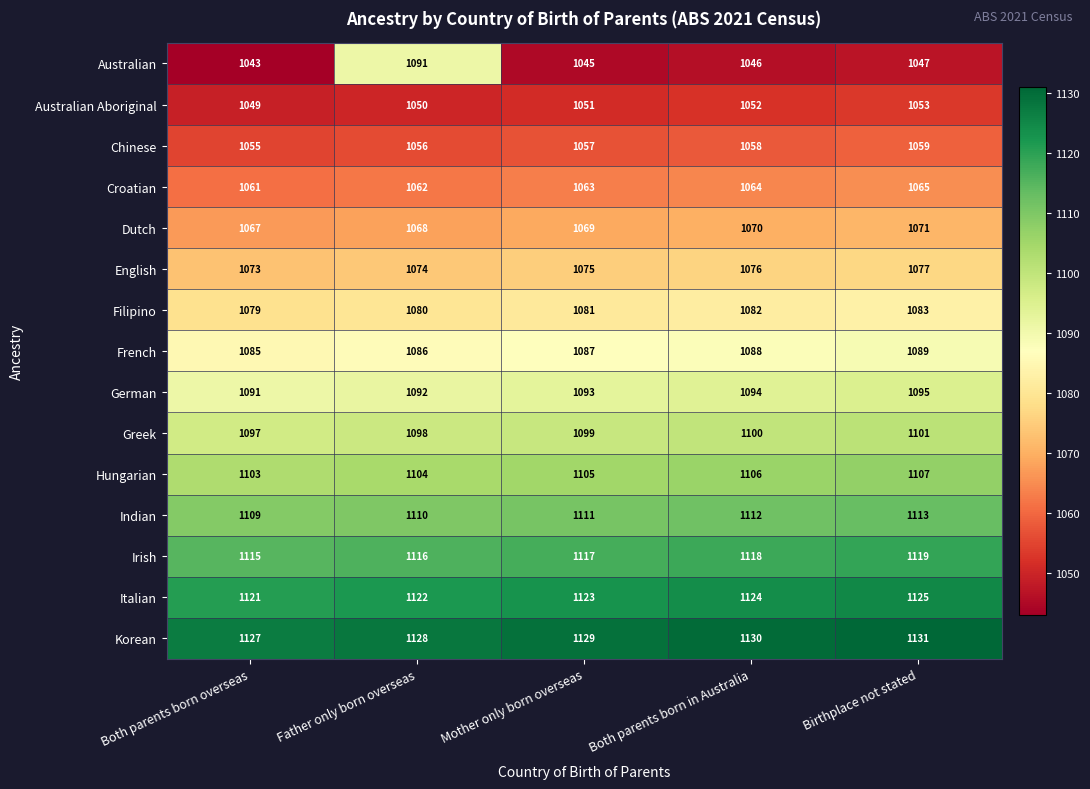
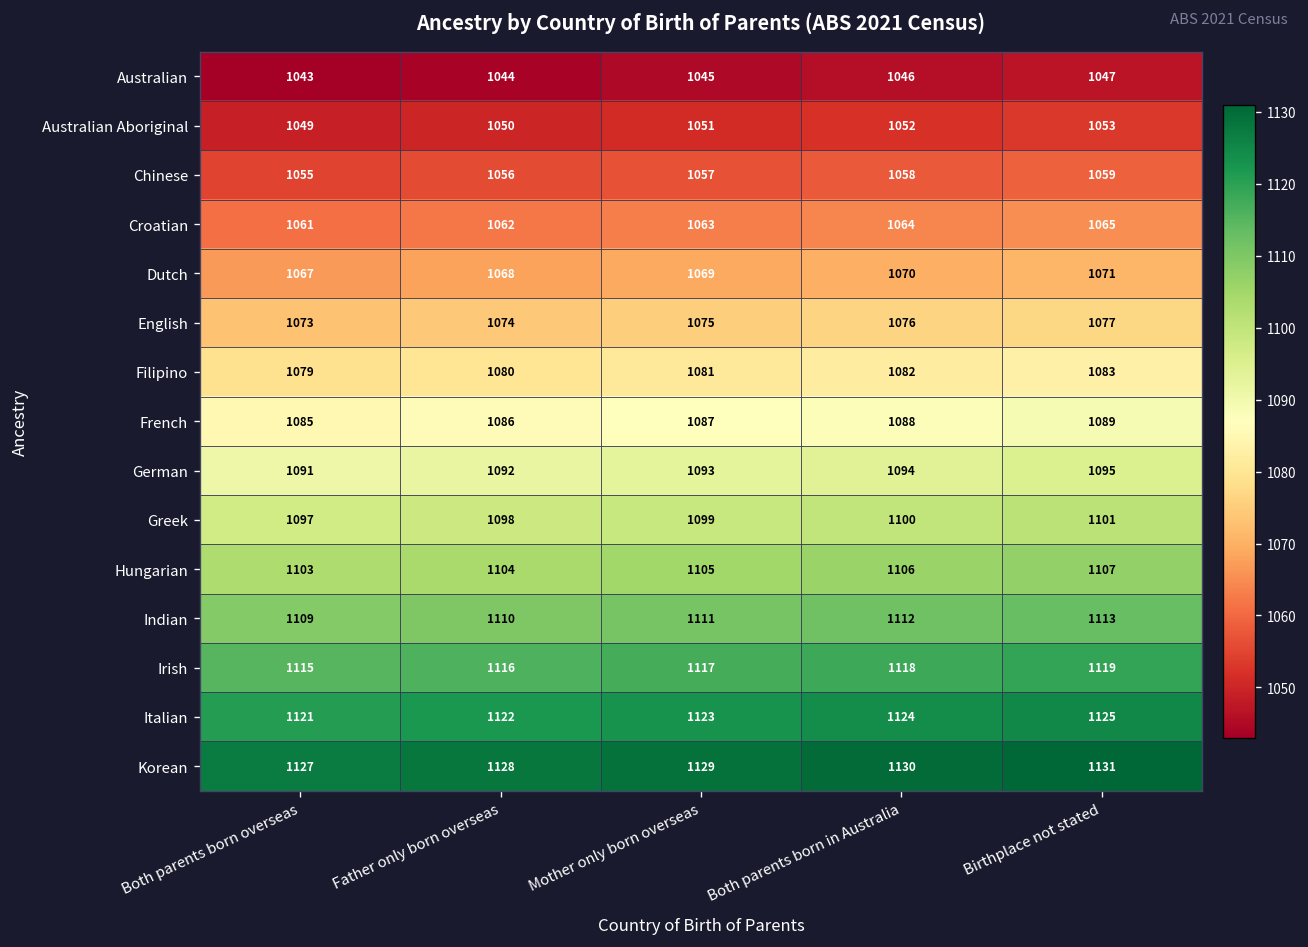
Australian, Father only born overseas: 1091 -> 1044
